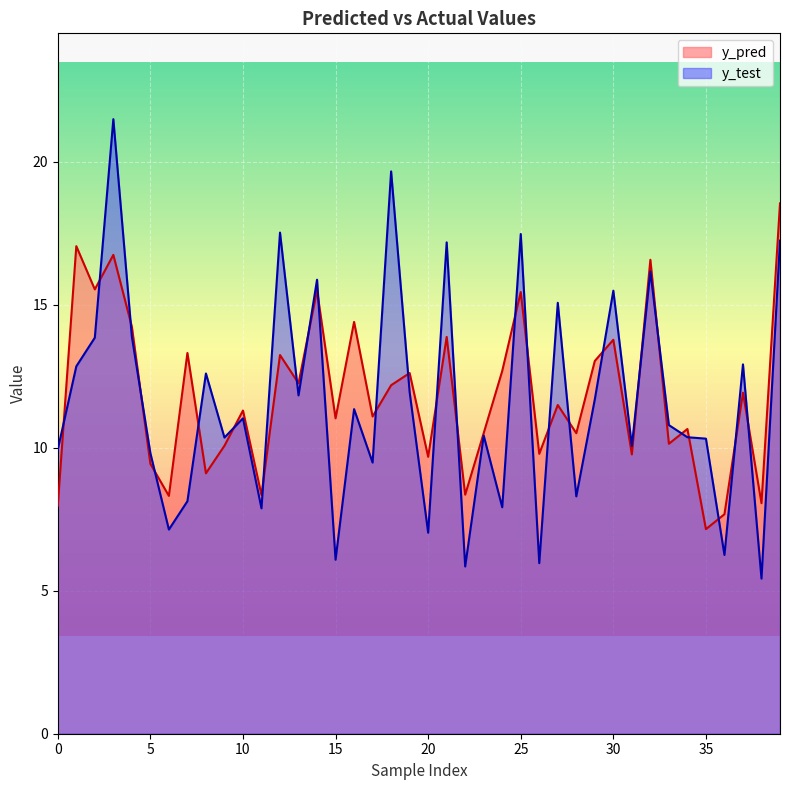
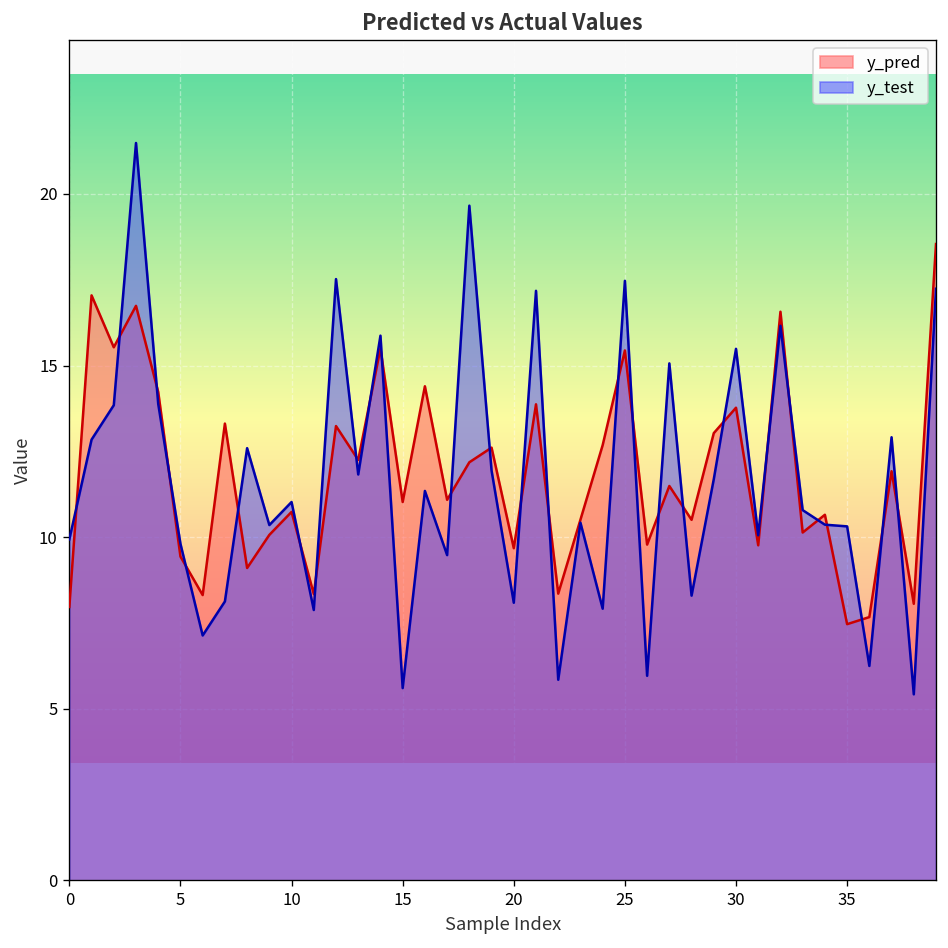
y_pred, 10: 11.3 -> 10.7
y_test, 15: 6.1 -> 5.6
y_test, 20: 7.0 -> 8.1
y_pred, 35: 7.2 -> 7.5
